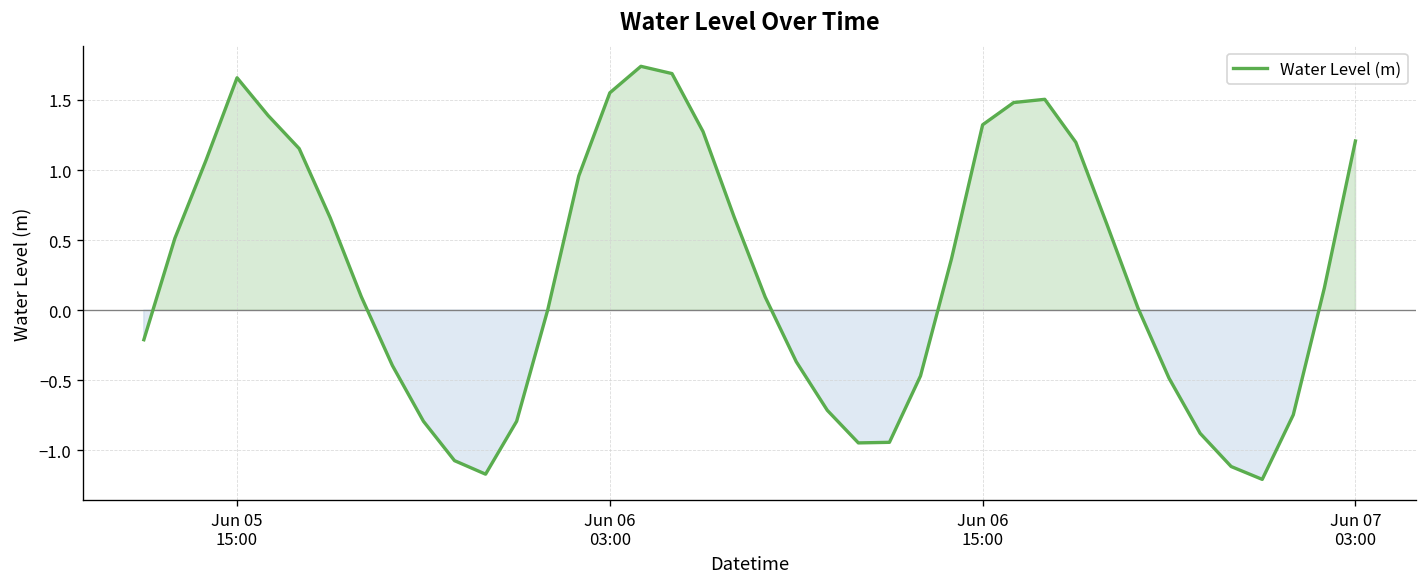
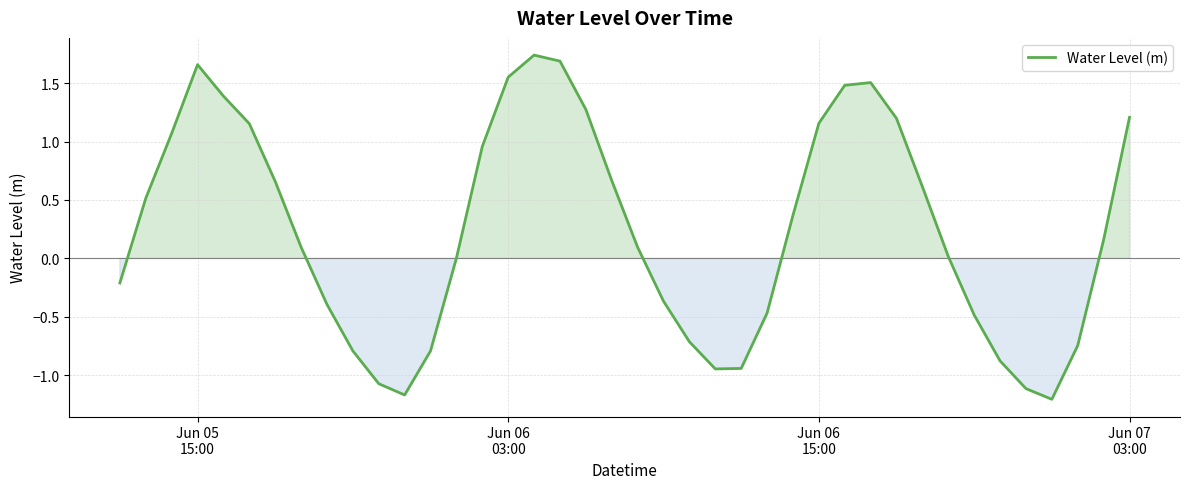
Jun 06 15:00: 1.32 -> 1.16
